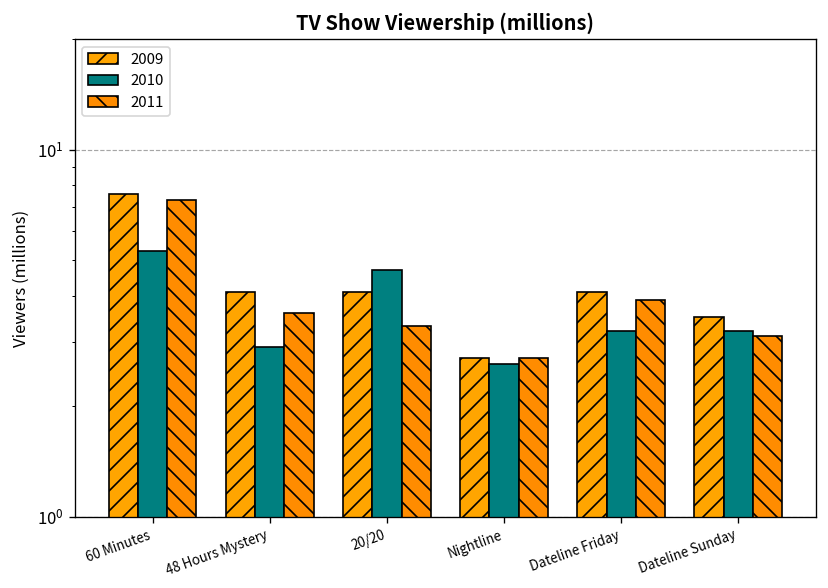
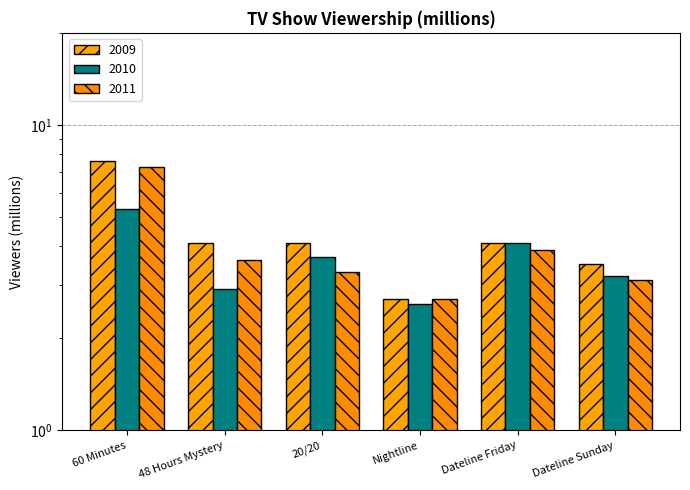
2010, 20/20: 4.7 -> 3.7
2010, Dateline Friday: 3.2 -> 4.1
